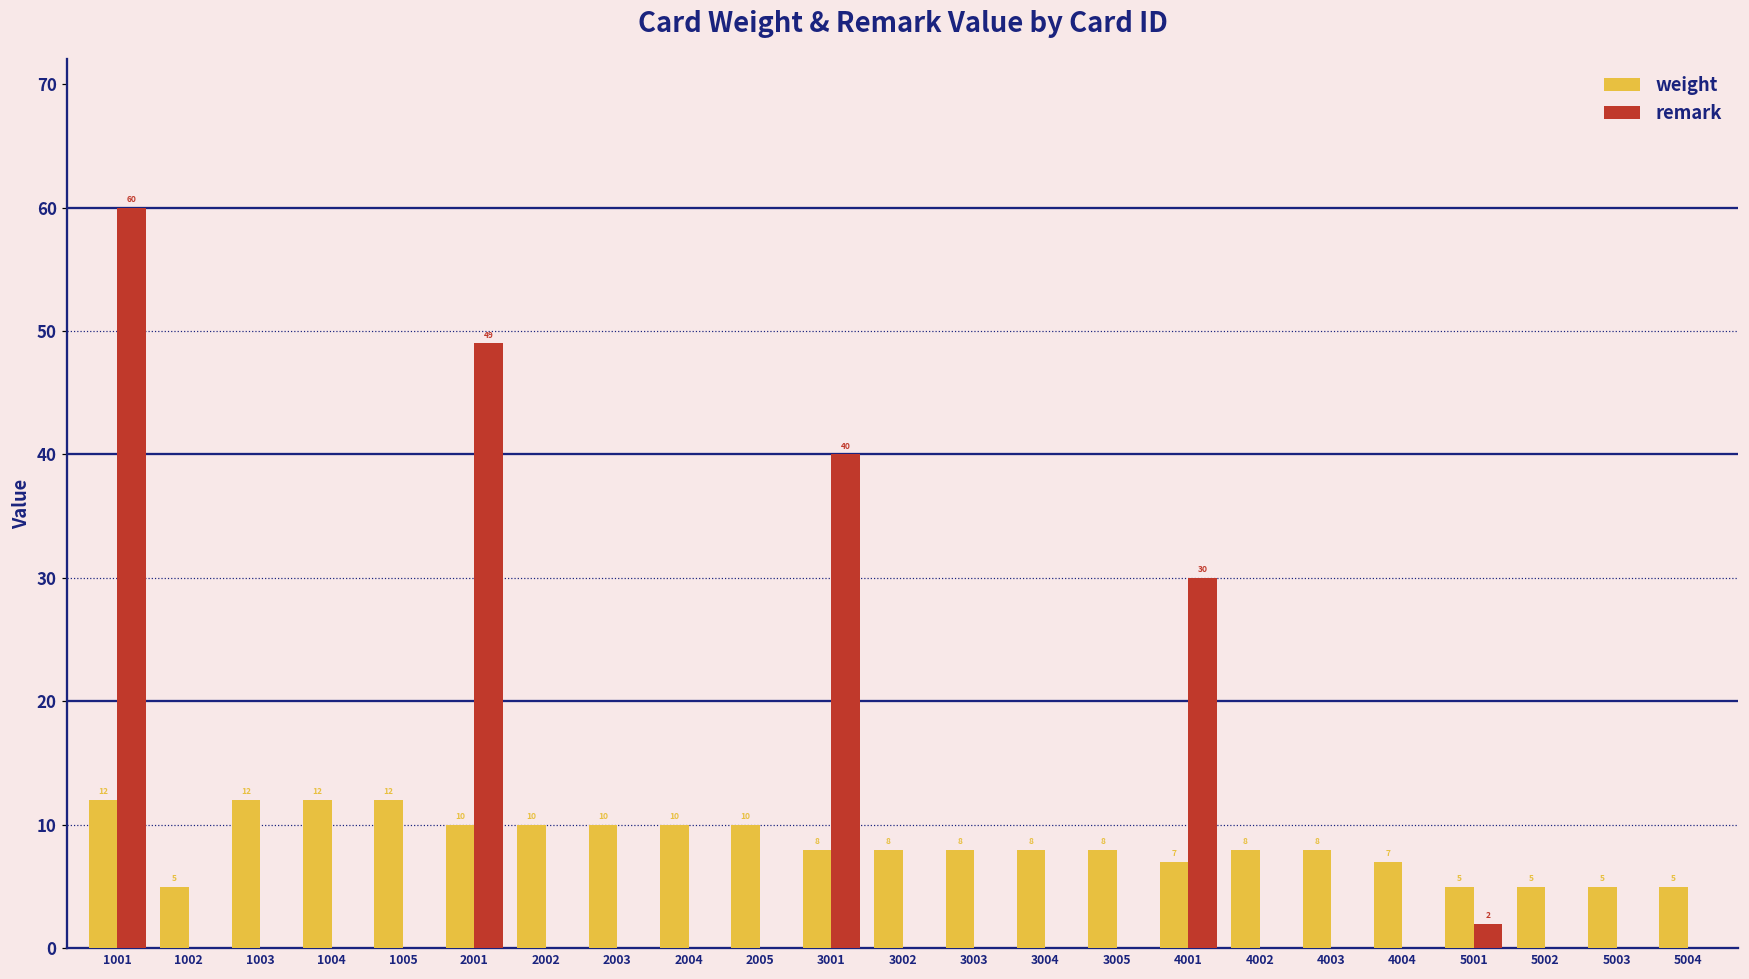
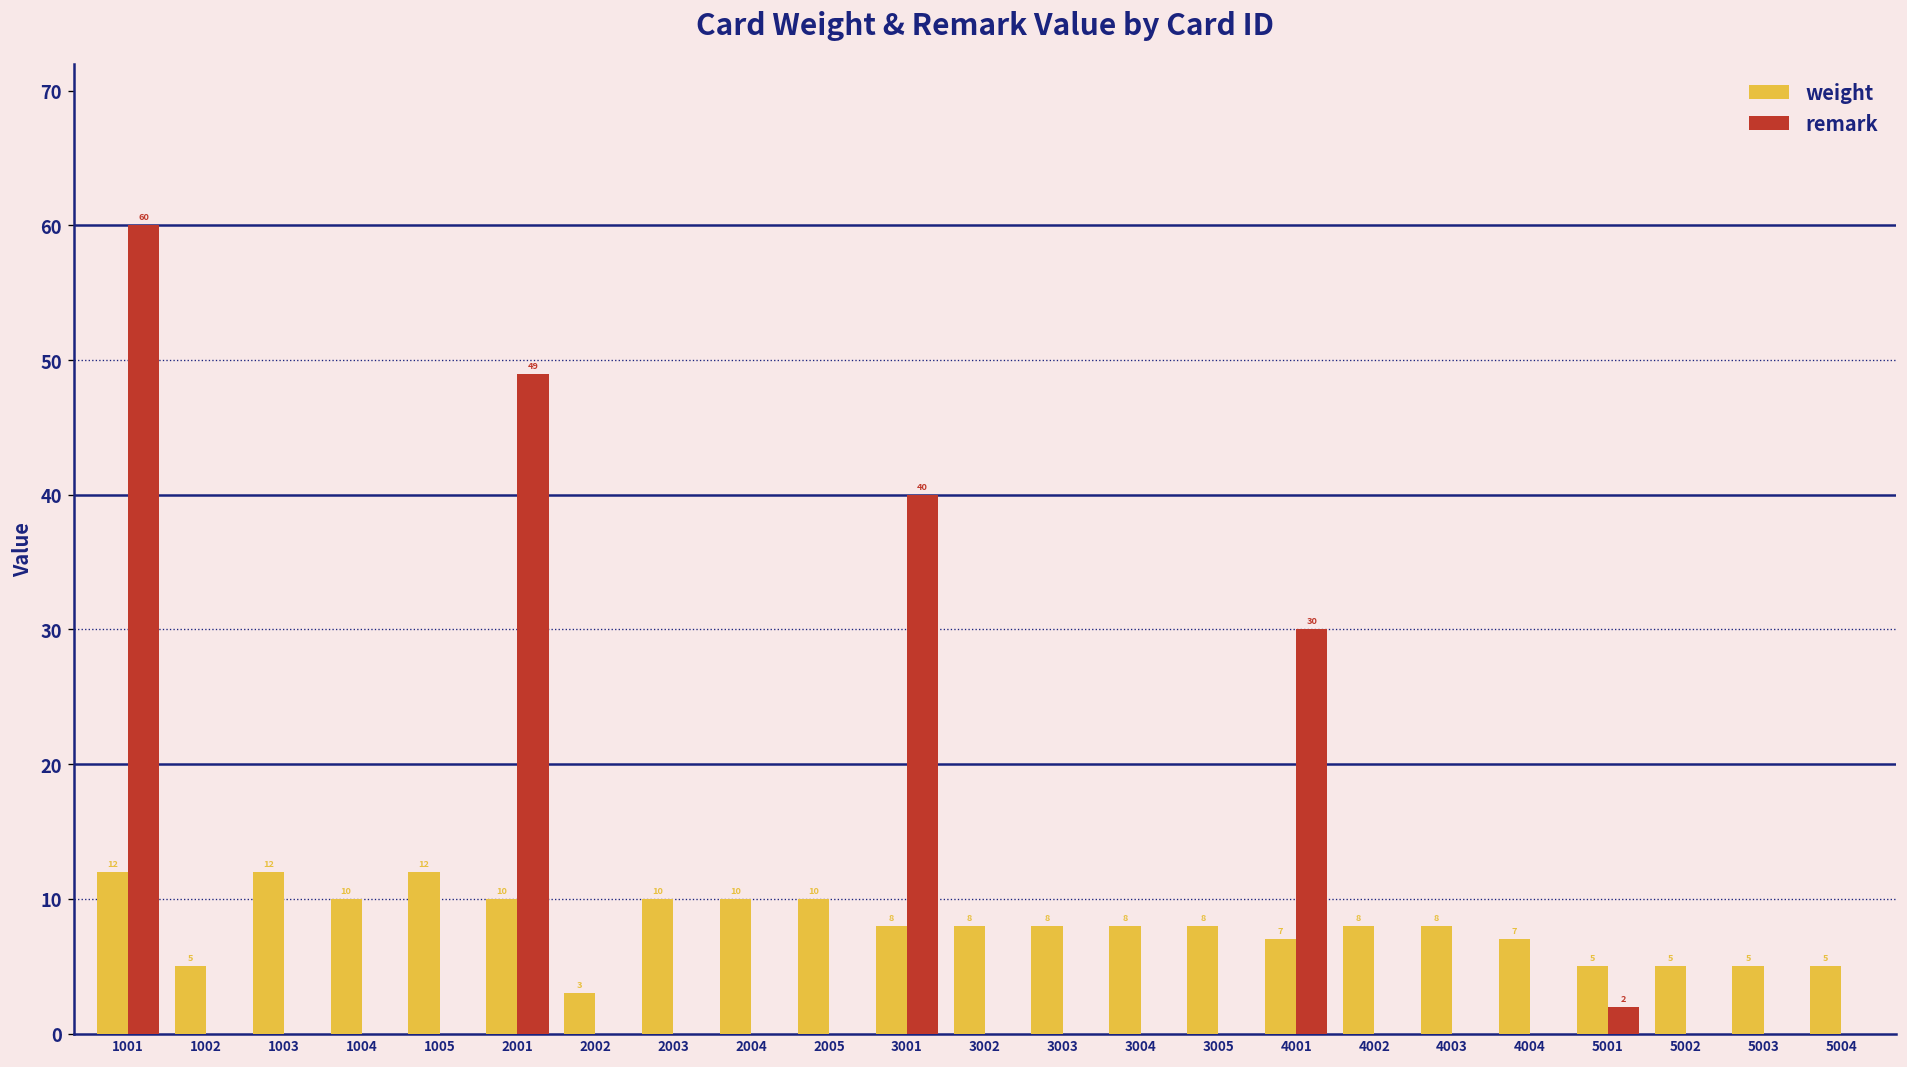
weight, 1004: 12 -> 10
weight, 2002: 10 -> 3
